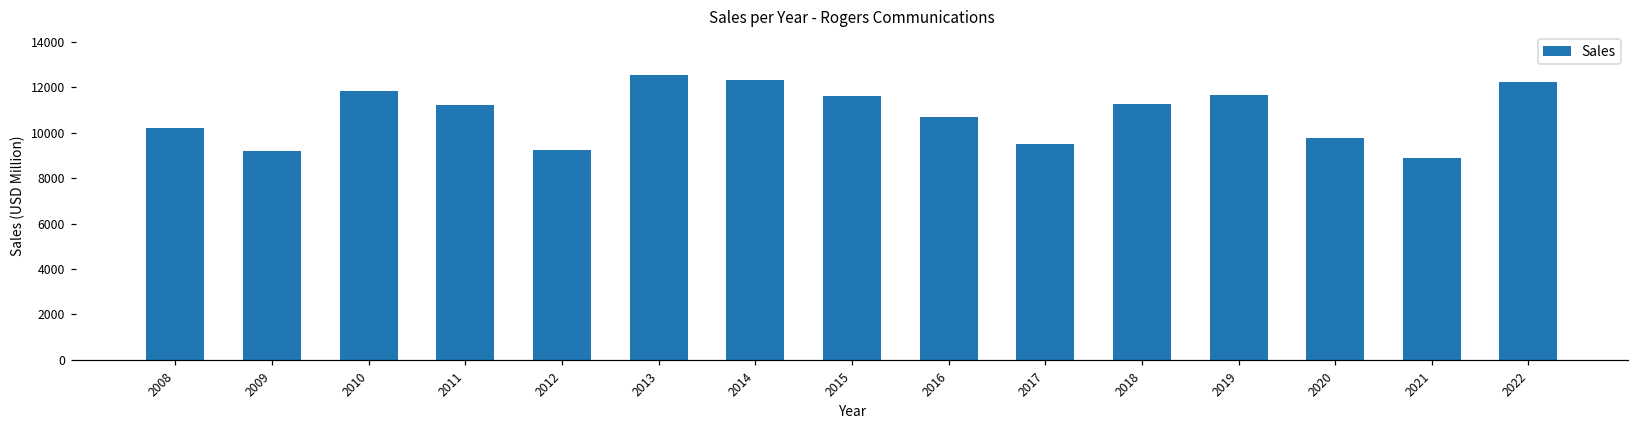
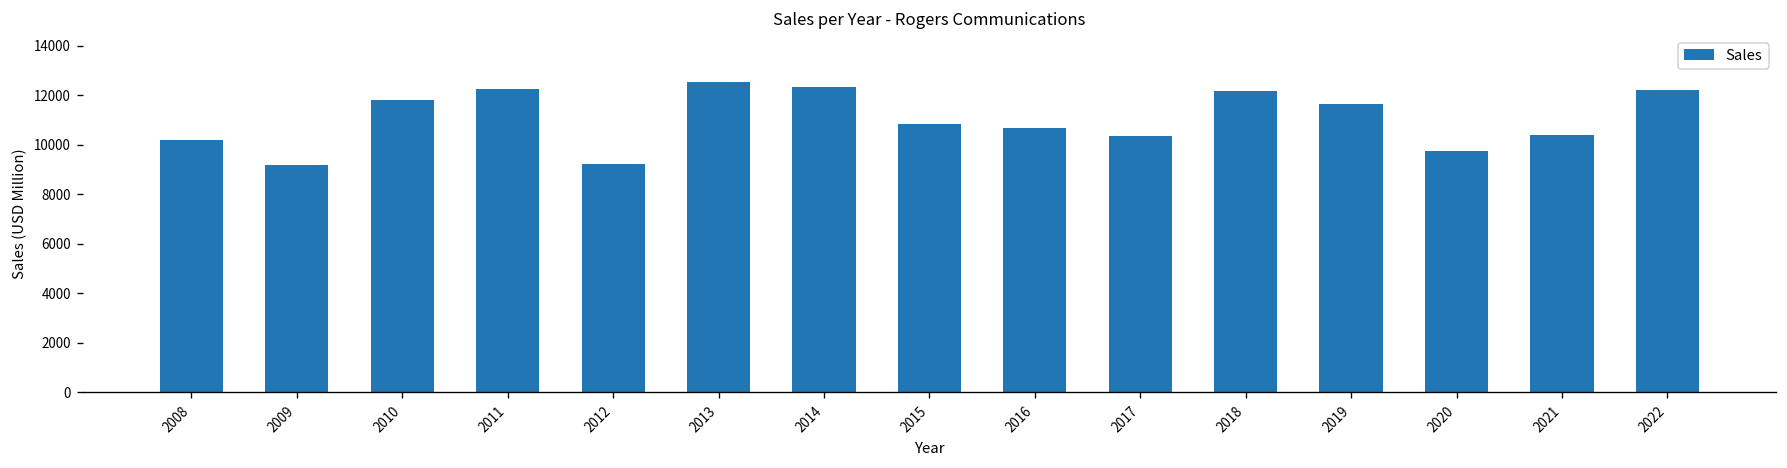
2011: 11200 -> 12300
2015: 11600 -> 10800
2017: 9500 -> 10300
2018: 11200 -> 12200
2021: 8900 -> 10400
